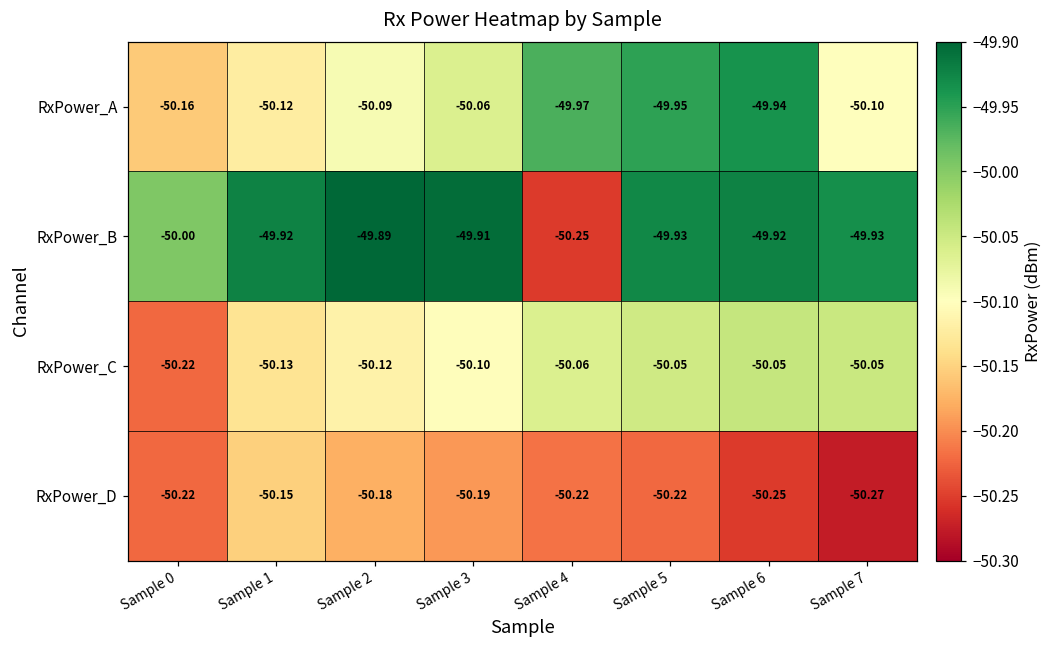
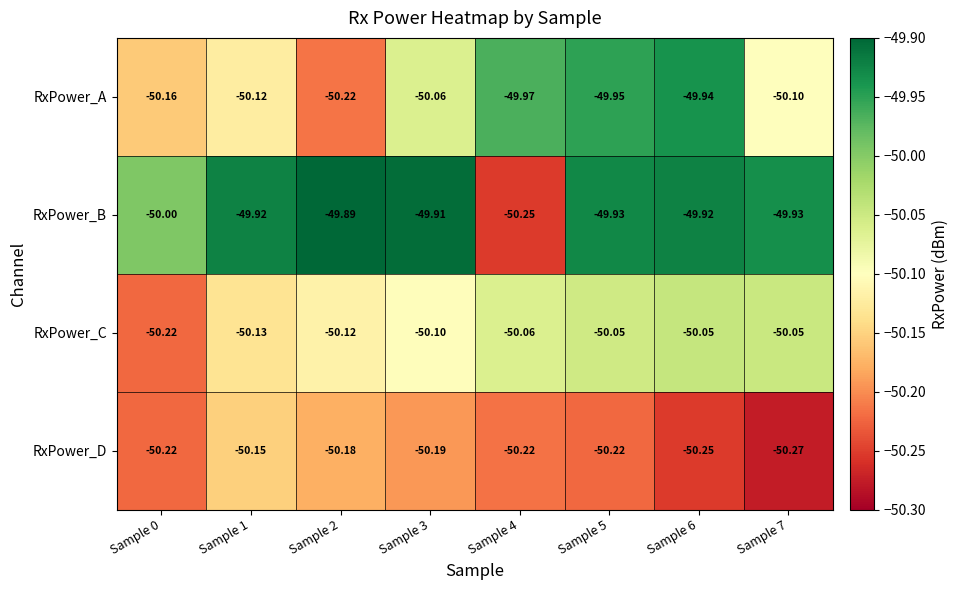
RxPower_A, Sample 2: -50.09 -> -50.22
